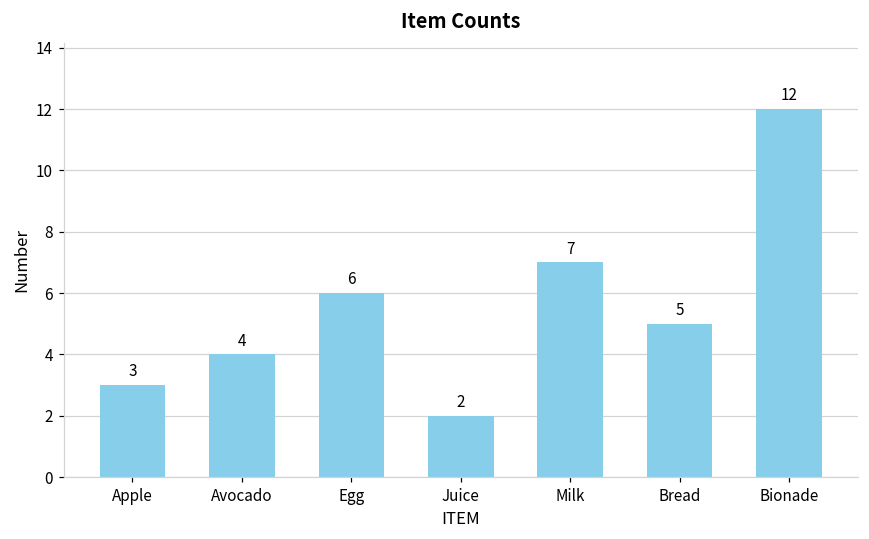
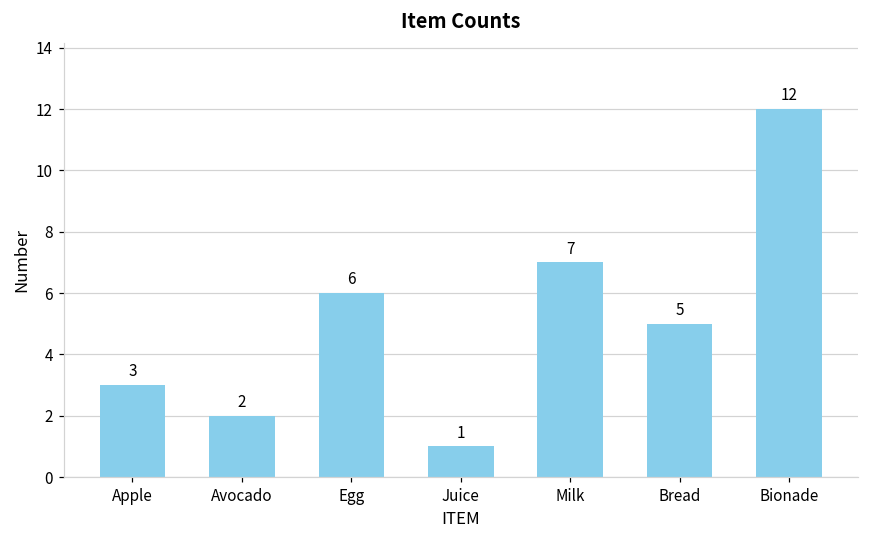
Avocado: 4 -> 2
Juice: 2 -> 1
